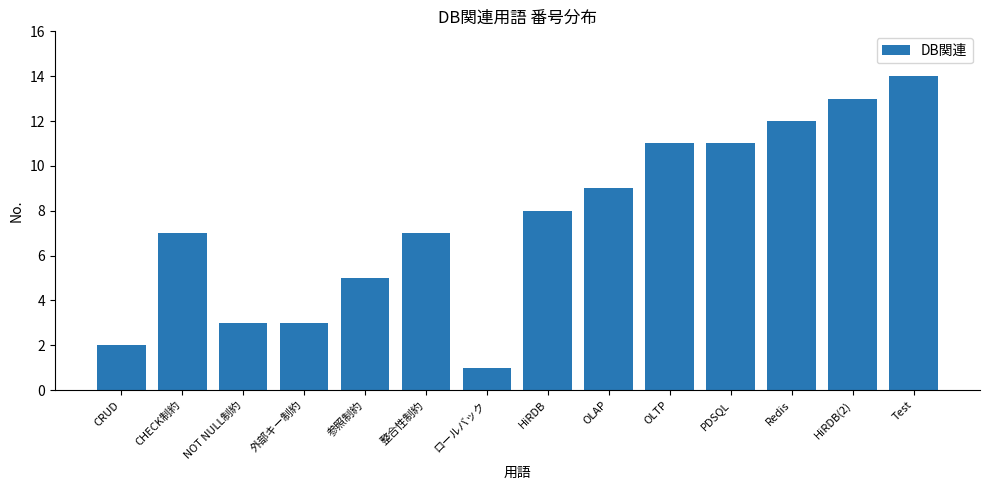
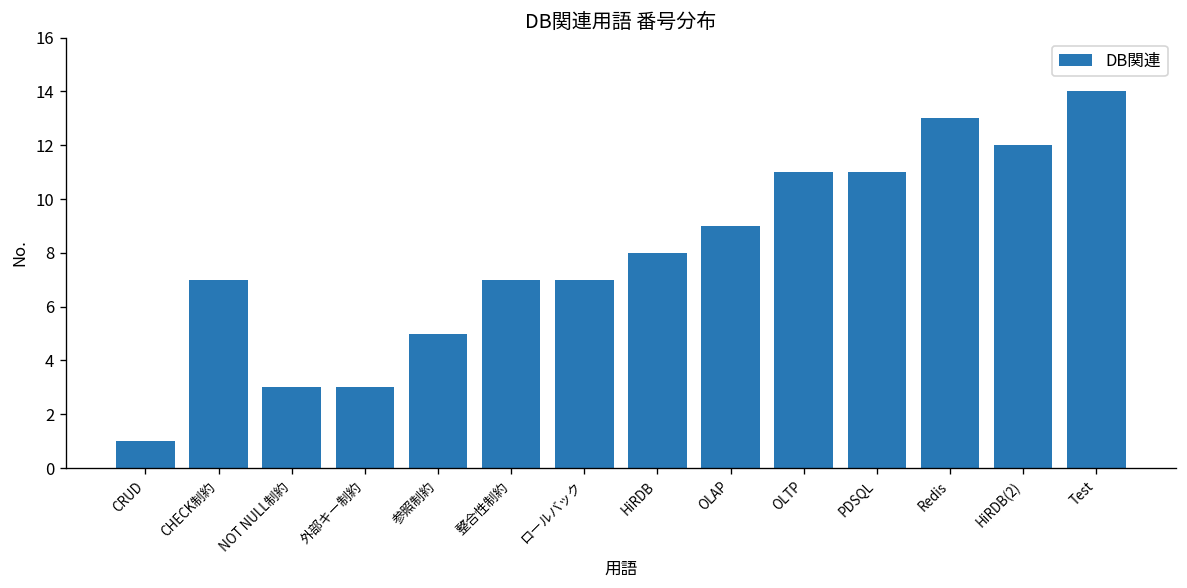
CRUD: 2 -> 1
ロールバック: 1 -> 7
Redis: 12 -> 13
HiRDB(2): 13 -> 12
